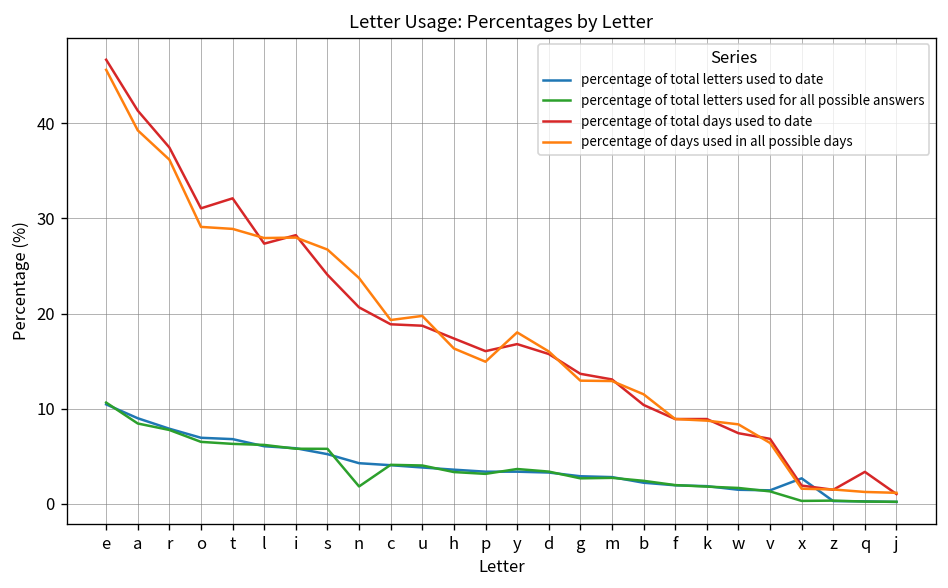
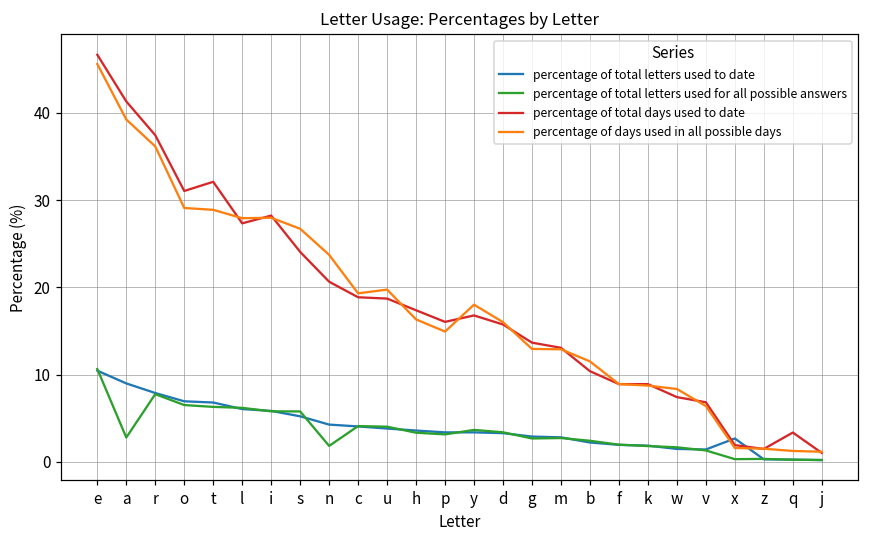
percentage of total letters used for all possible answers, a: 8 -> 3
